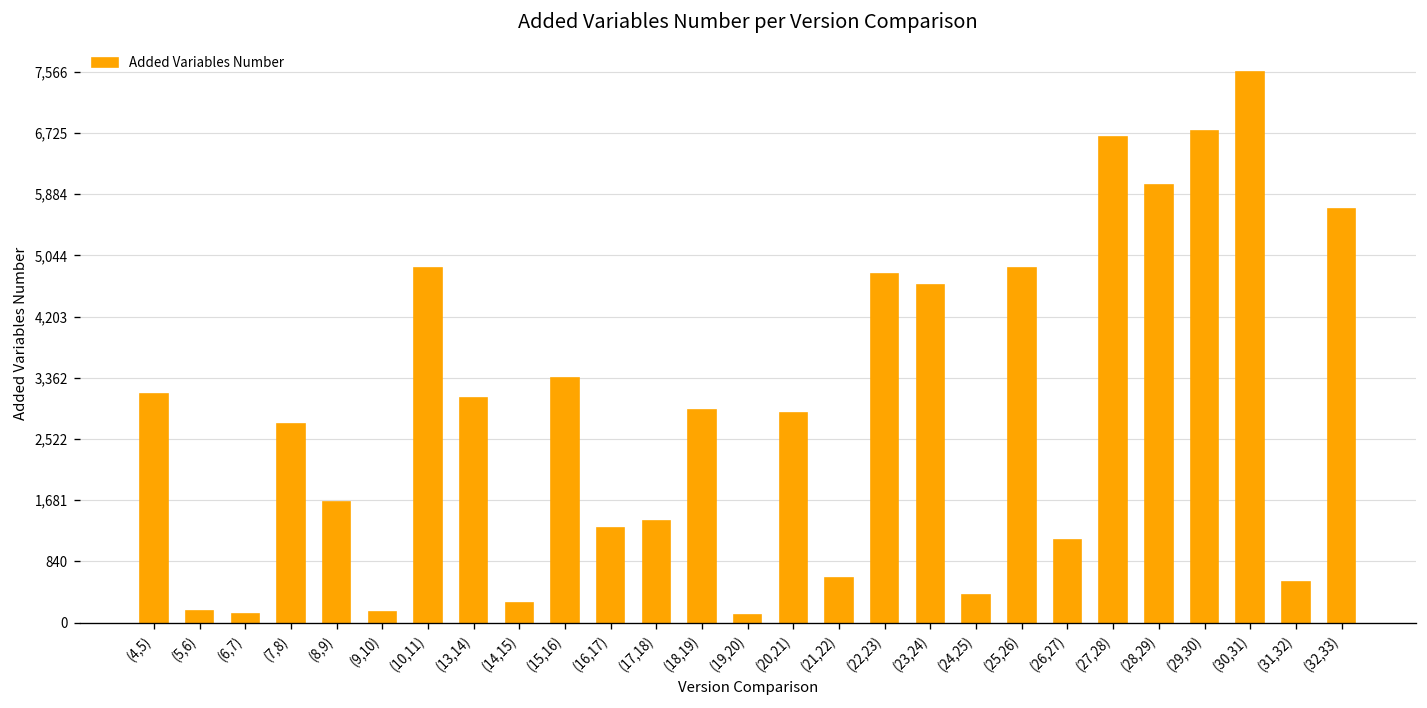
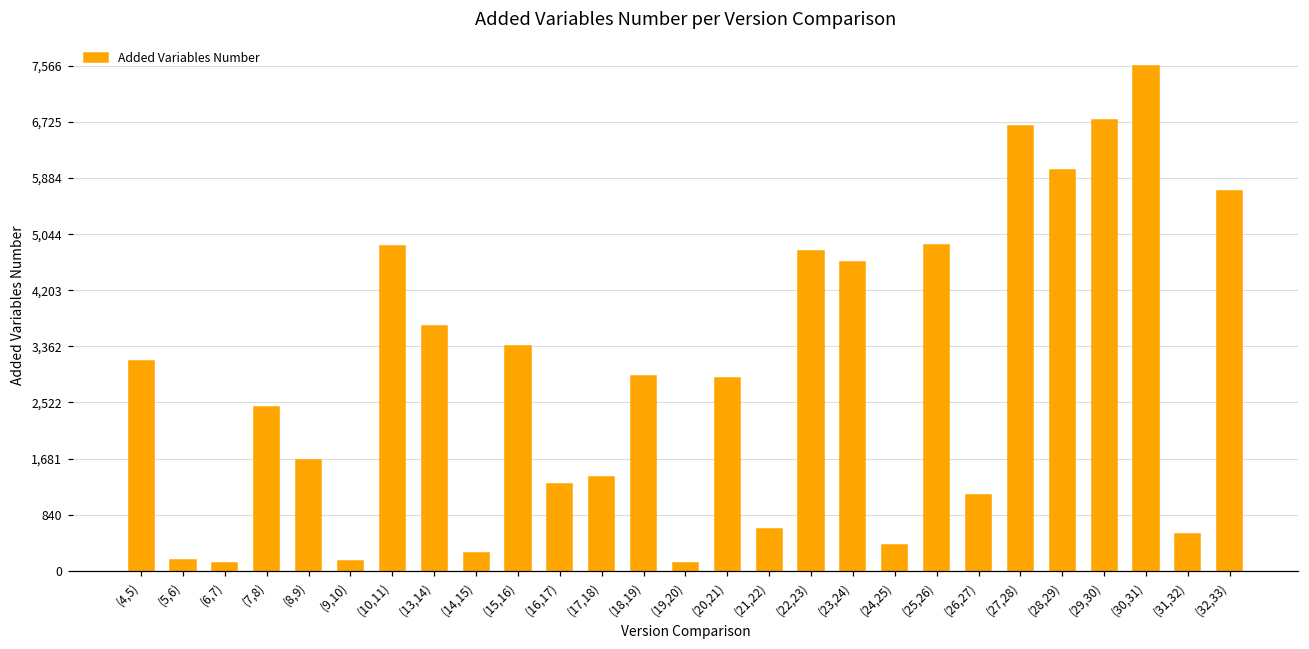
(7,8): 2,700 -> 2,500
(13,14): 3,100 -> 3,700
